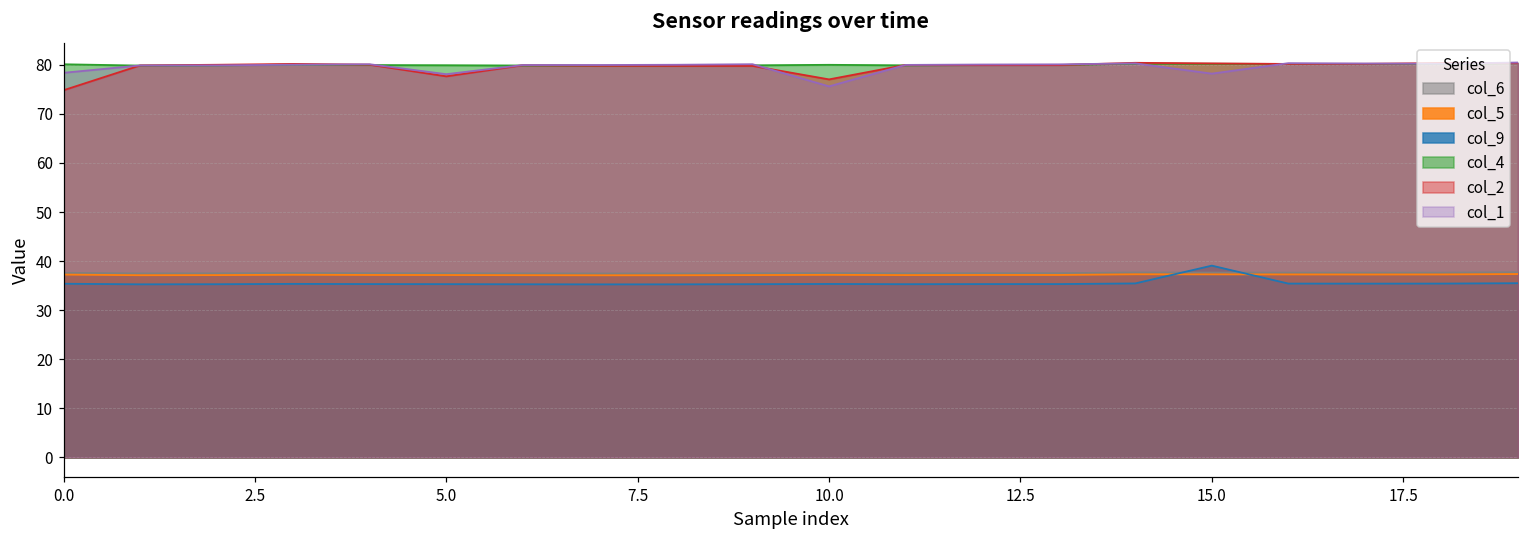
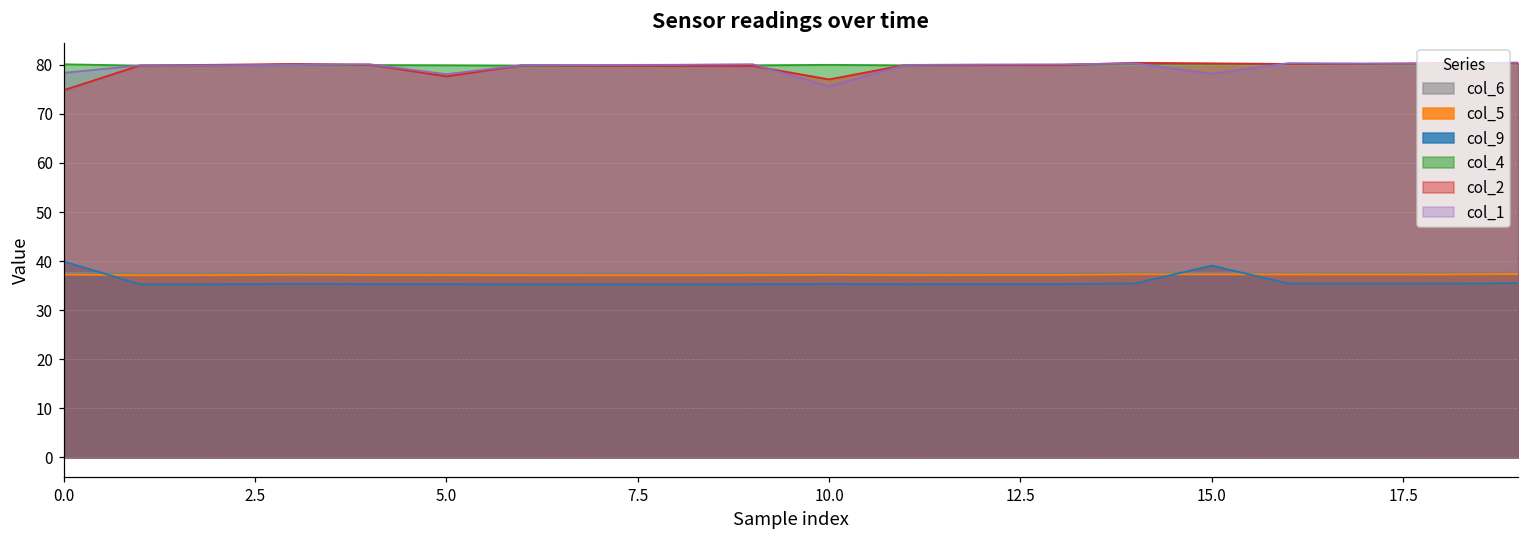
col_9, 0.0: 35 -> 40
